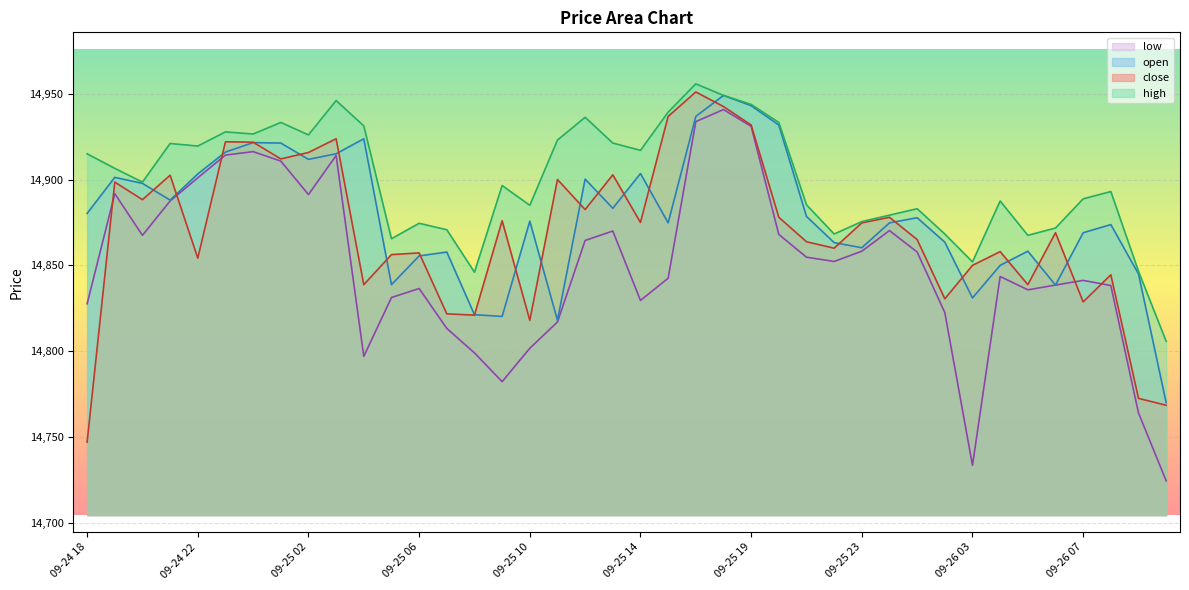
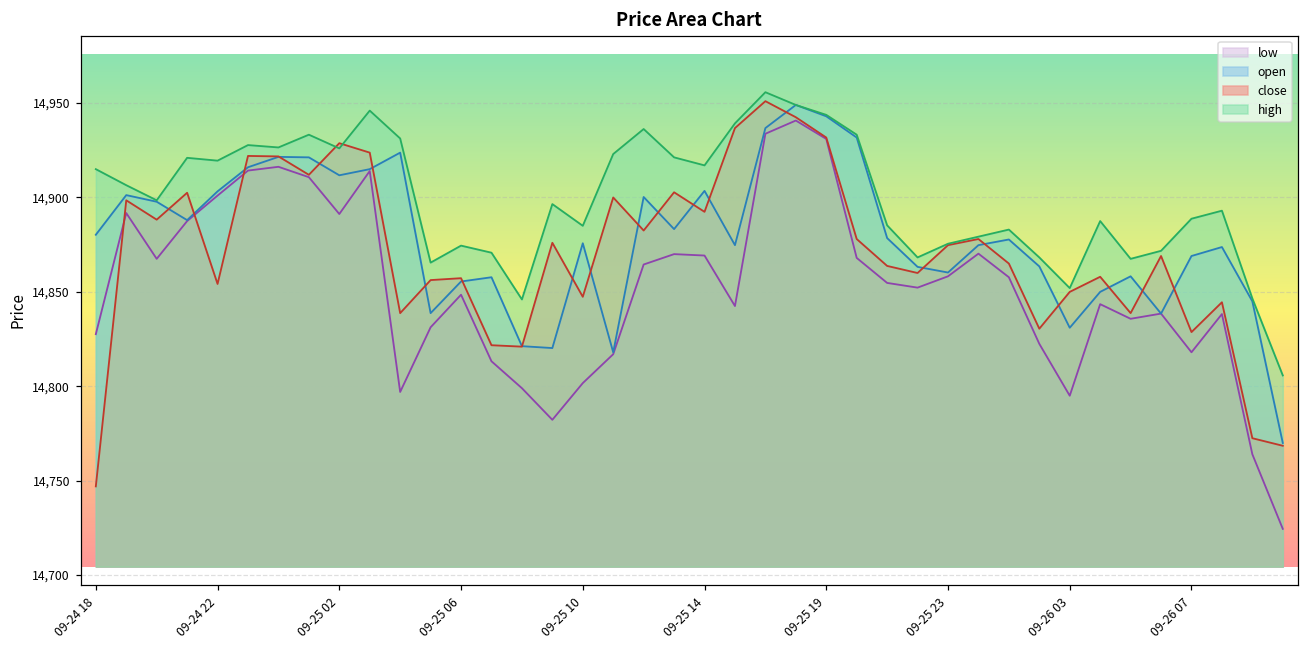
close, 09-25 02: 14,916 -> 14,929
low, 09-25 06: 14,837 -> 14,849
close, 09-25 10: 14,818 -> 14,847
low, 09-25 14: 14,830 -> 14,869
close, 09-25 14: 14,875 -> 14,892
low, 09-26 03: 14,734 -> 14,795
low, 09-26 07: 14,841 -> 14,818
